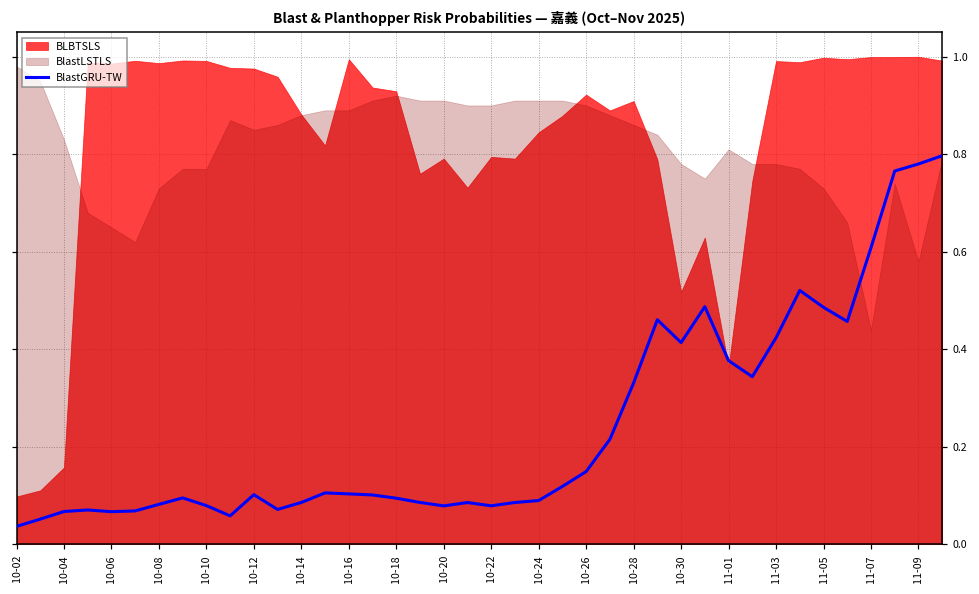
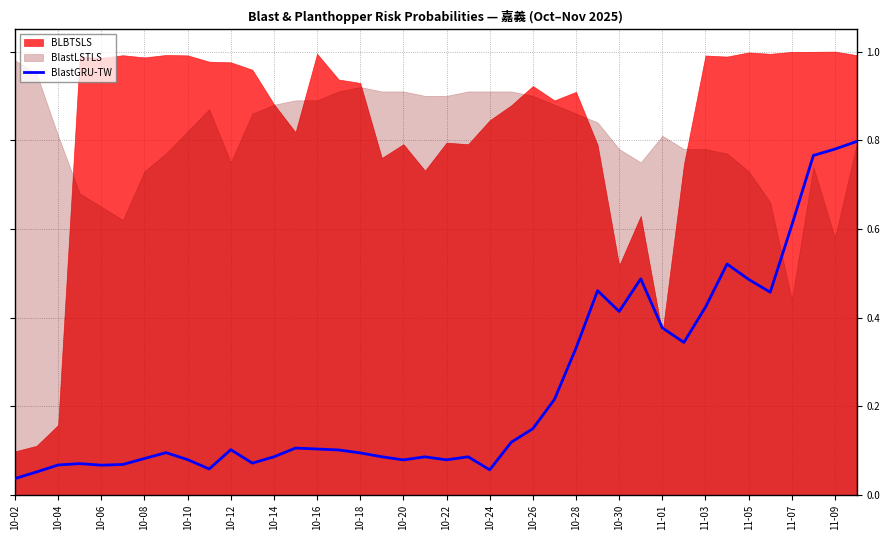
BlastLSTLS, 10-04: 0.83 -> 0.81
BlastLSTLS, 10-10: 0.77 -> 0.82
BlastLSTLS, 10-12: 0.85 -> 0.75
BlastGRU-TW, 10-24: 0.09 -> 0.06
